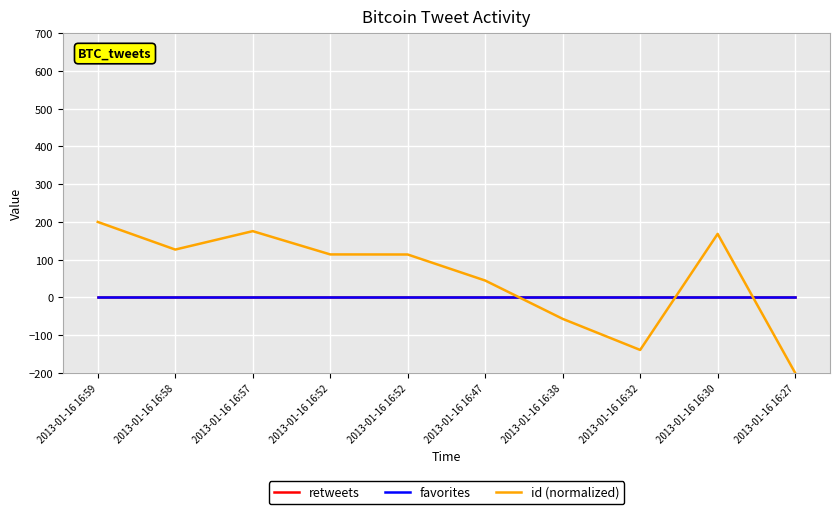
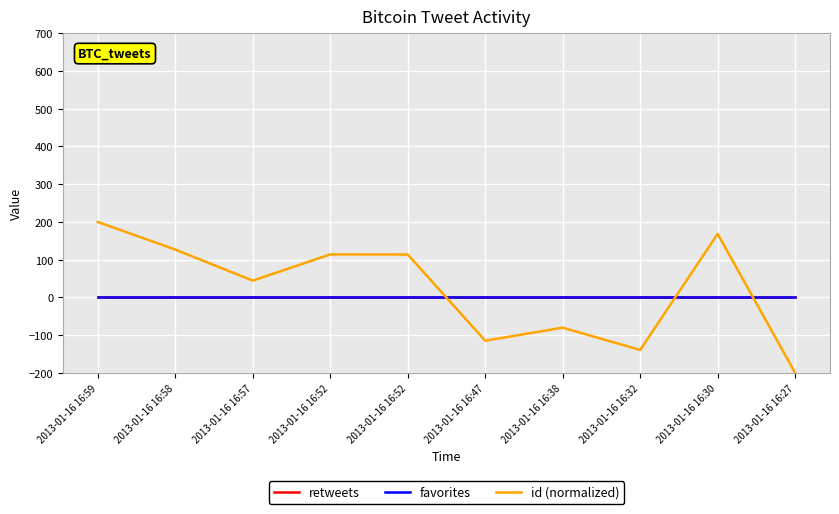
id (normalized), 2013-01-16 16:57: 180 -> 40
id (normalized), 2013-01-16 16:47: 40 -> -110
id (normalized), 2013-01-16 16:38: -60 -> -80
